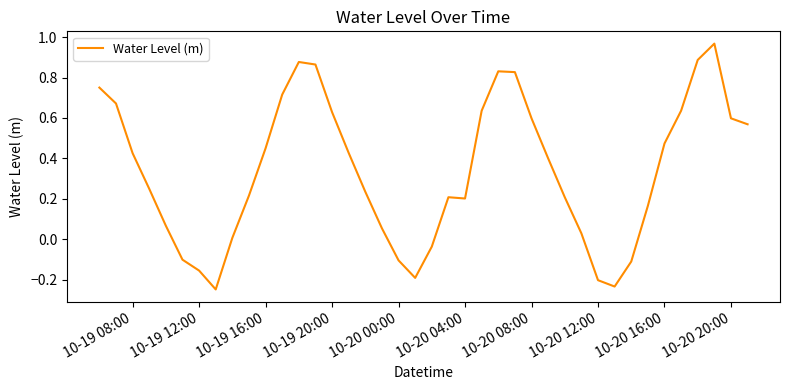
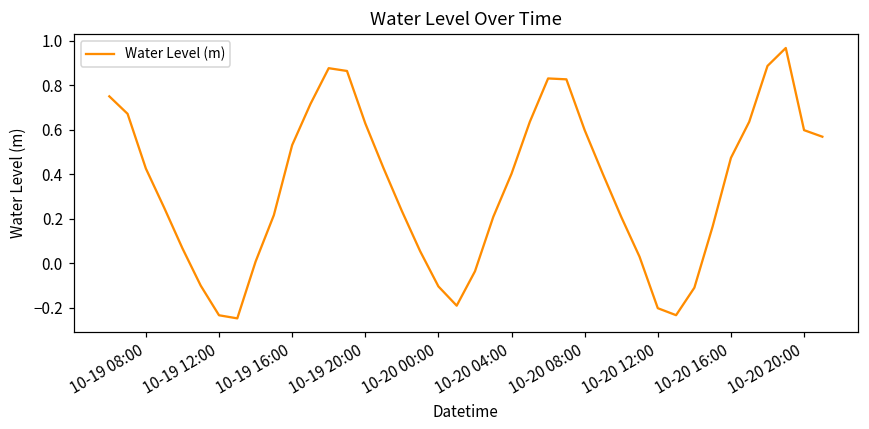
10-19 12:00: -0.15 -> -0.23
10-19 16:00: 0.45 -> 0.53
10-20 04:00: 0.20 -> 0.40
